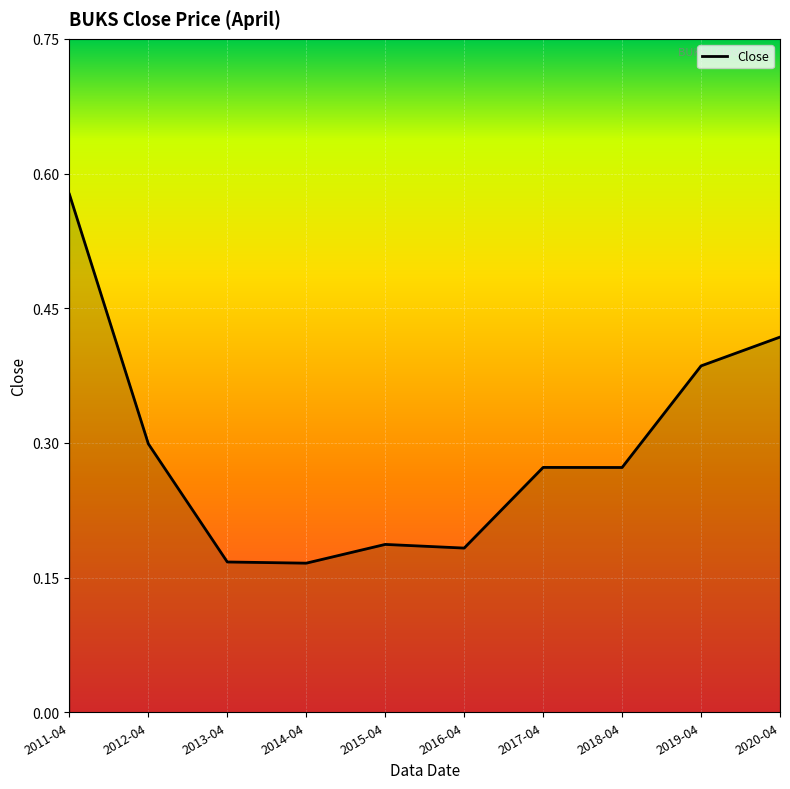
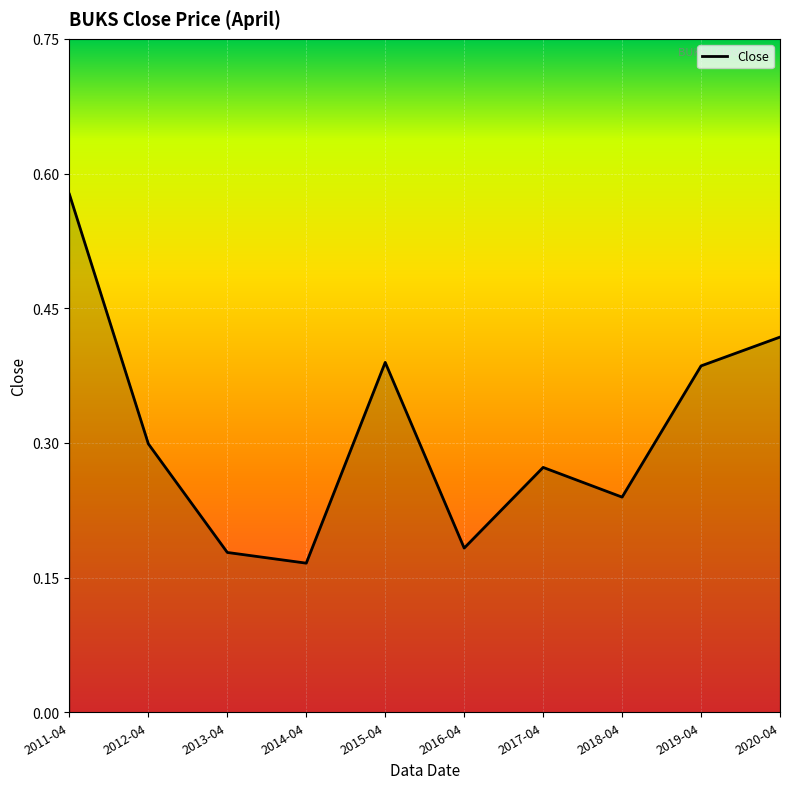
2013-04: 0.17 -> 0.18
2015-04: 0.19 -> 0.39
2018-04: 0.27 -> 0.24
